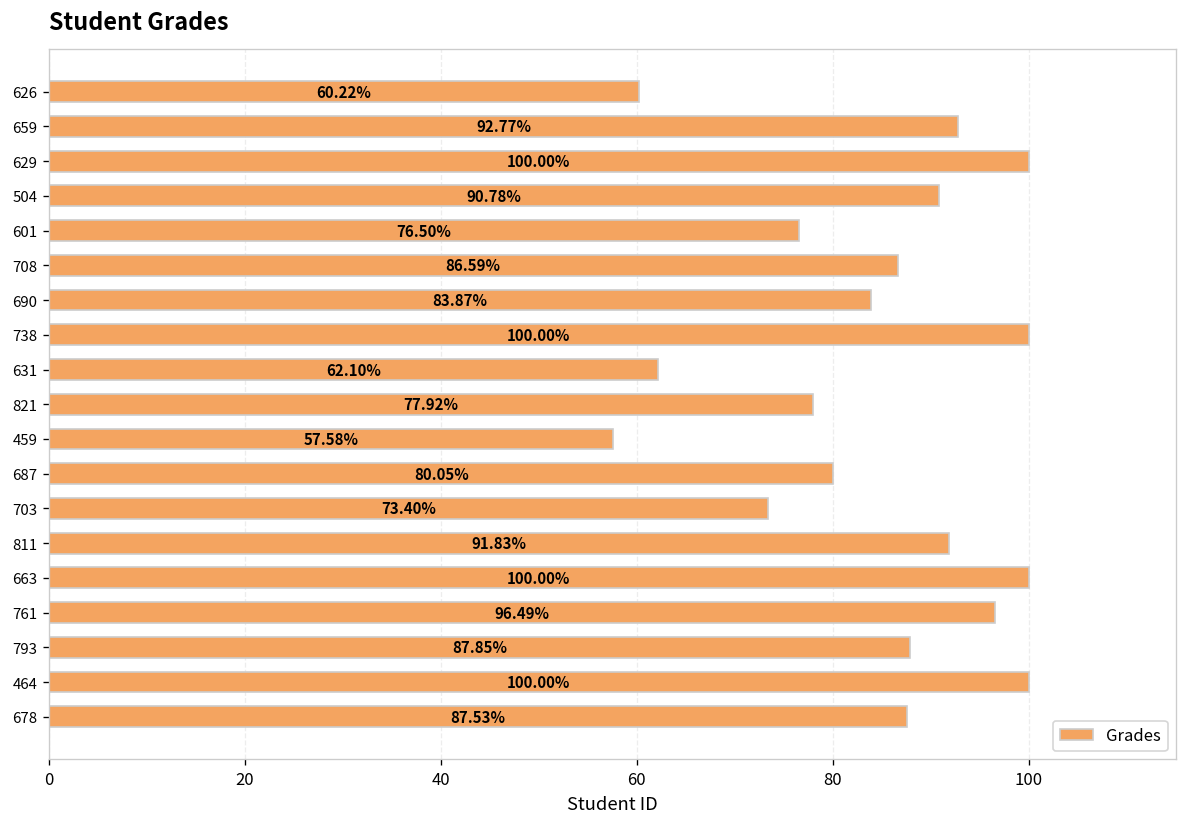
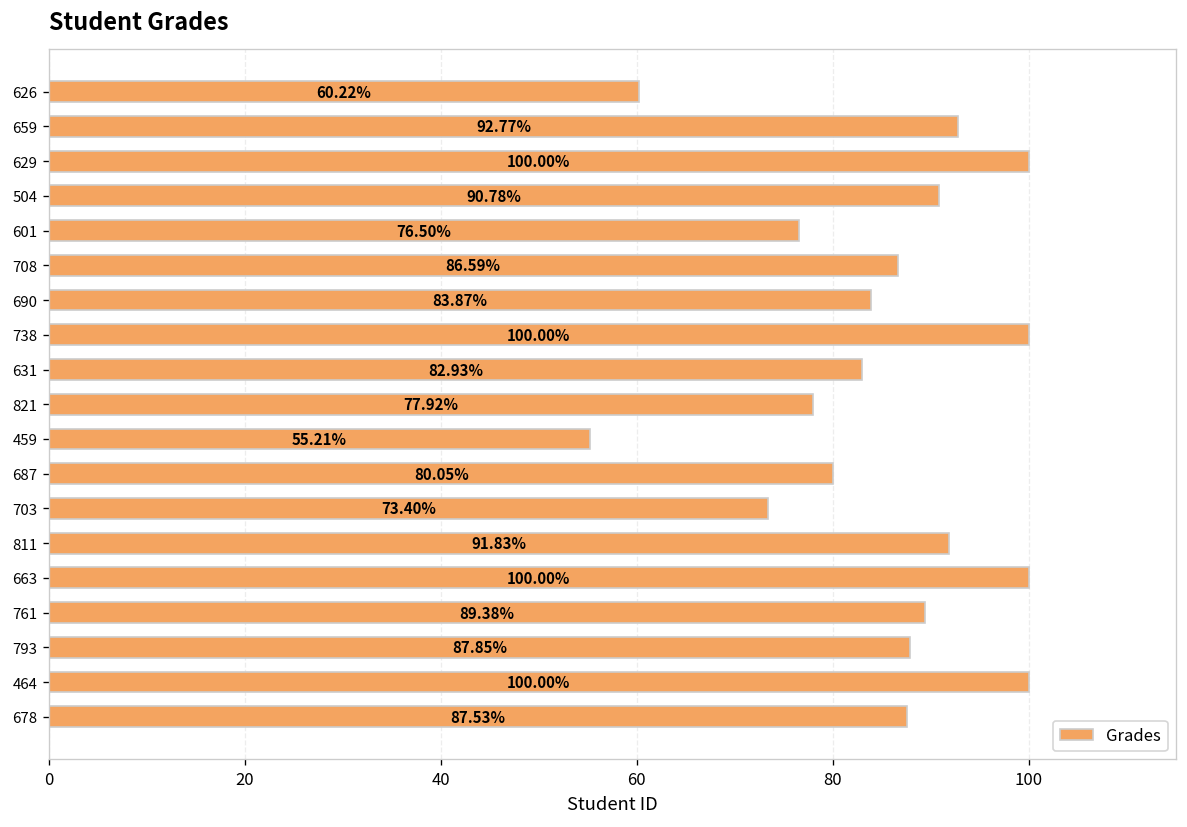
631: 62.10% -> 82.93%
459: 57.58% -> 55.21%
761: 96.49% -> 89.38%
